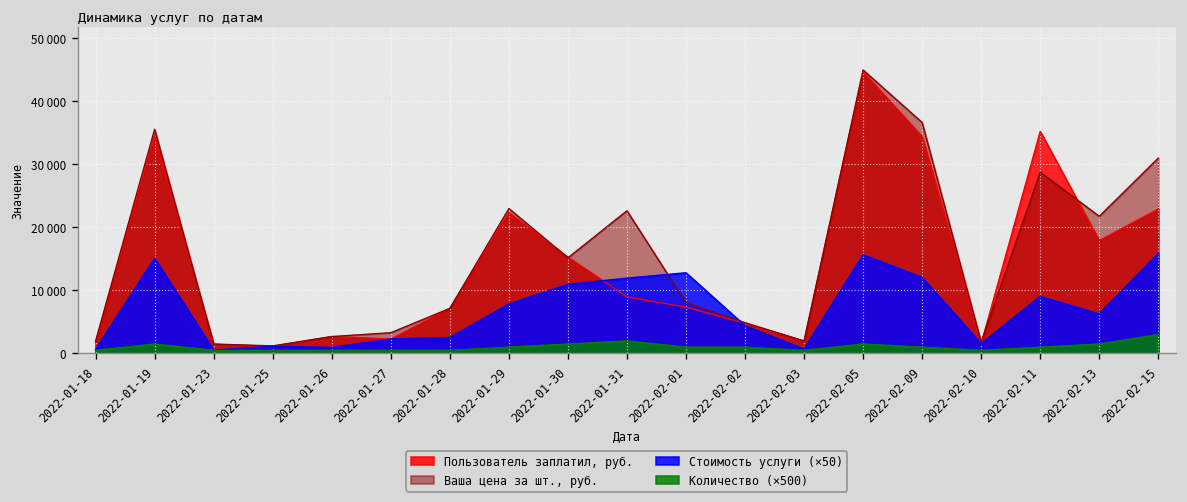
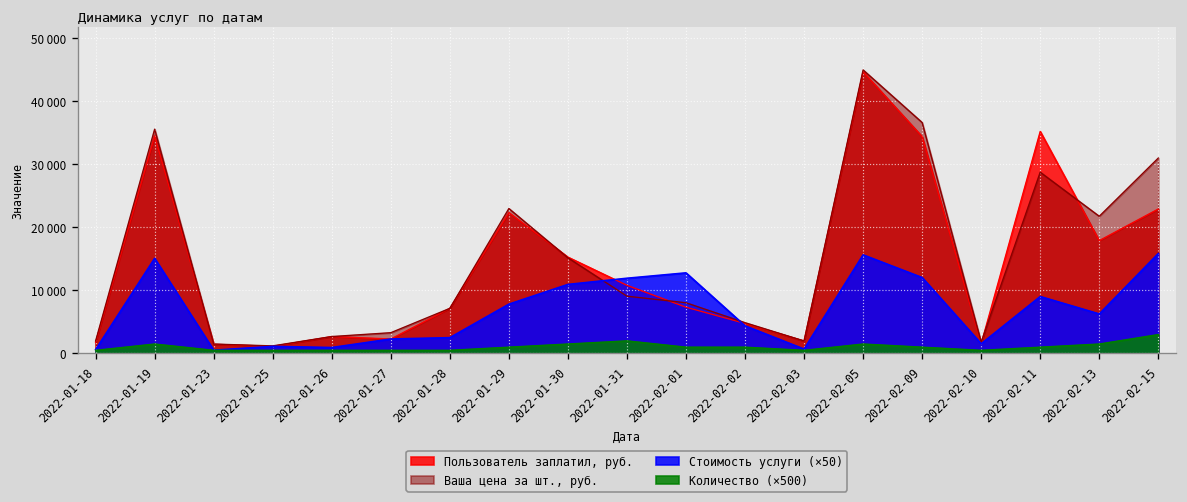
Пользователь заплатил, руб., 2022-01-31: 9000 -> 11000
Ваша цена за шт., руб., 2022-01-31: 23000 -> 9000
